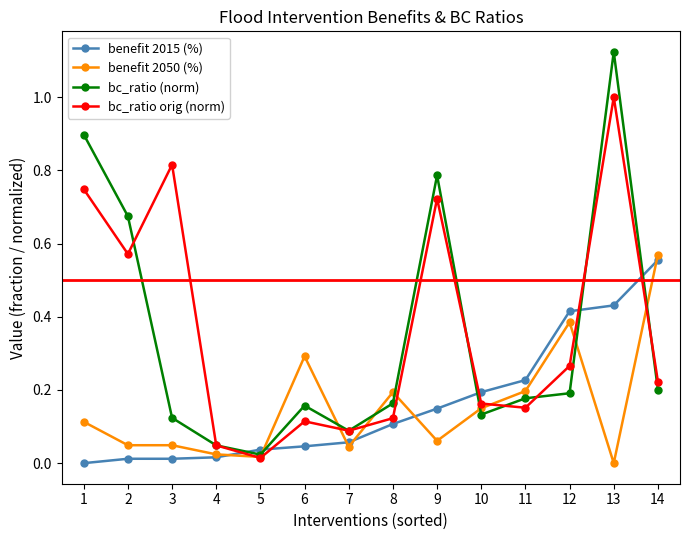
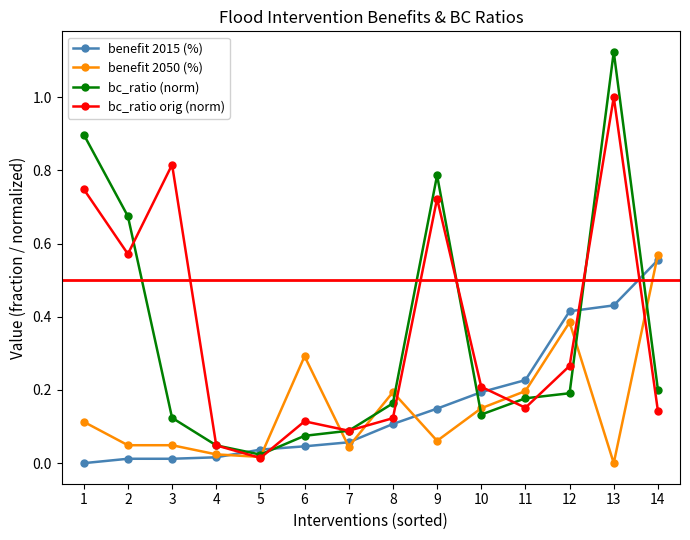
bc_ratio (norm), 6: 0.16 -> 0.07
bc_ratio orig (norm), 10: 0.16 -> 0.21
bc_ratio orig (norm), 14: 0.22 -> 0.14
